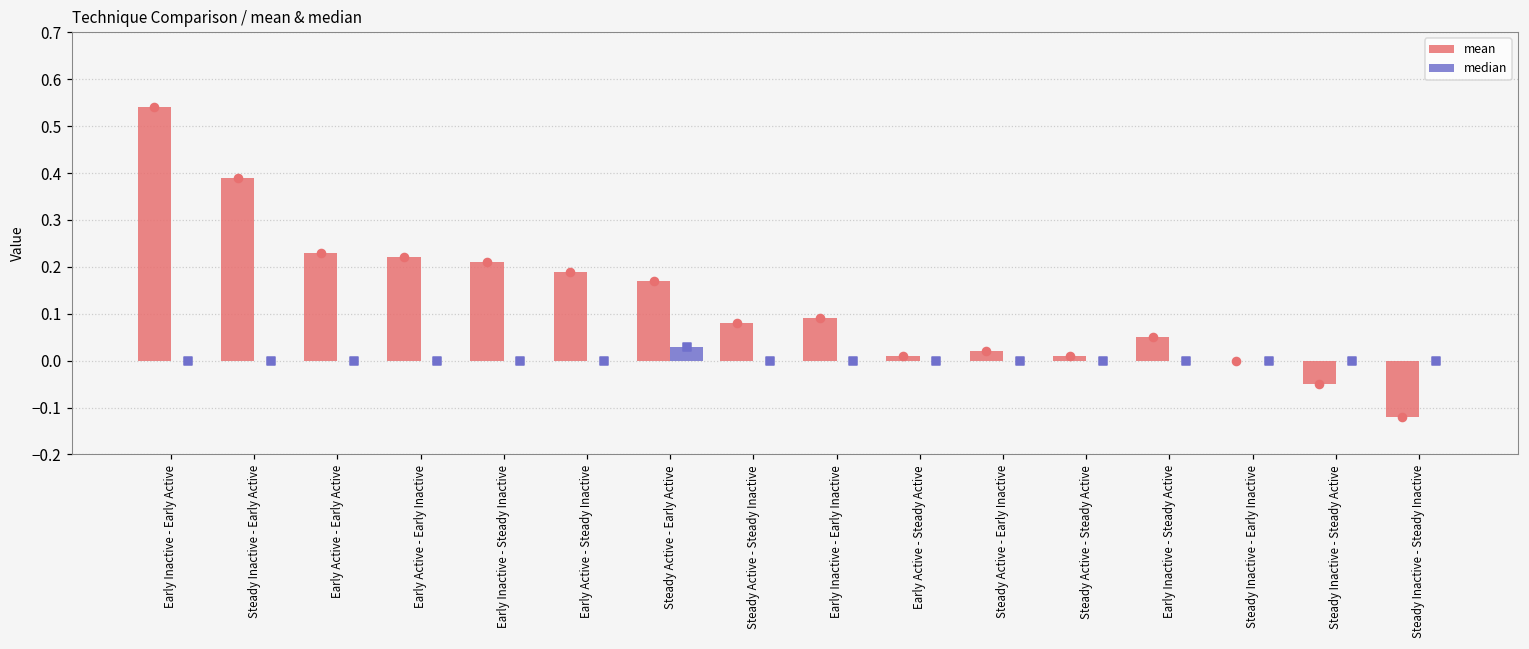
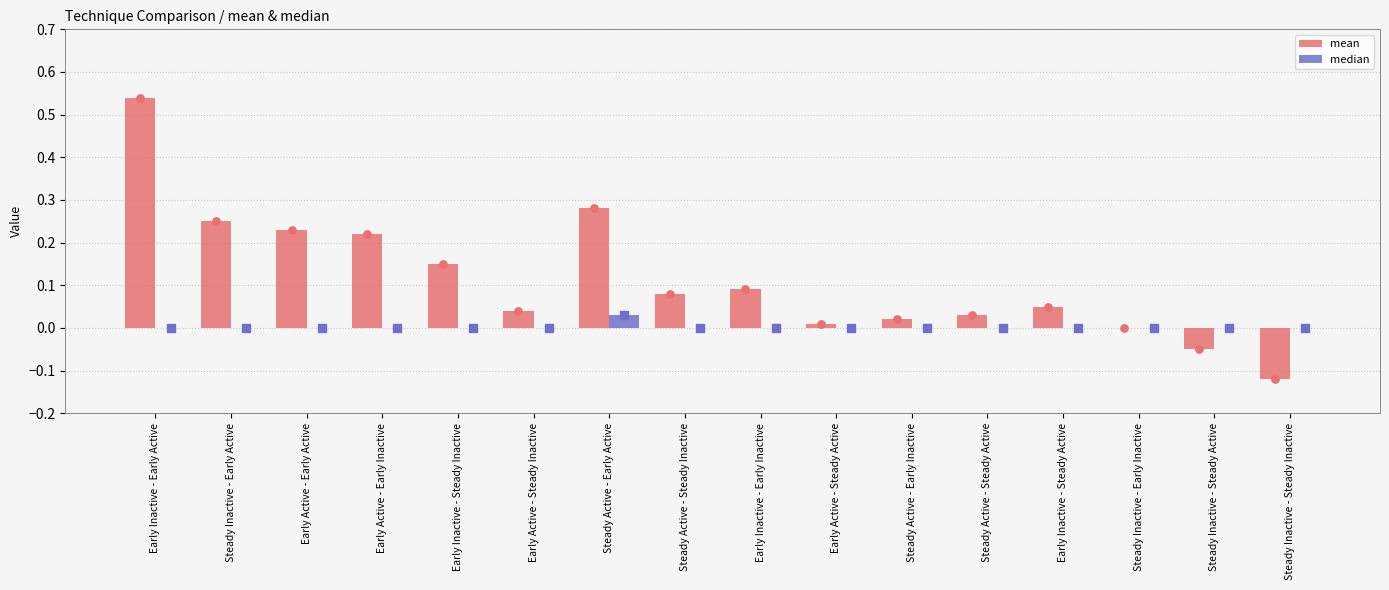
mean, Steady Inactive - Early Active: 0.39 -> 0.25
mean, Early Inactive - Steady Inactive: 0.21 -> 0.15
mean, Early Active - Steady Inactive: 0.19 -> 0.04
mean, Steady Active - Early Active: 0.17 -> 0.28
mean, Steady Active - Steady Active: 0.01 -> 0.03
